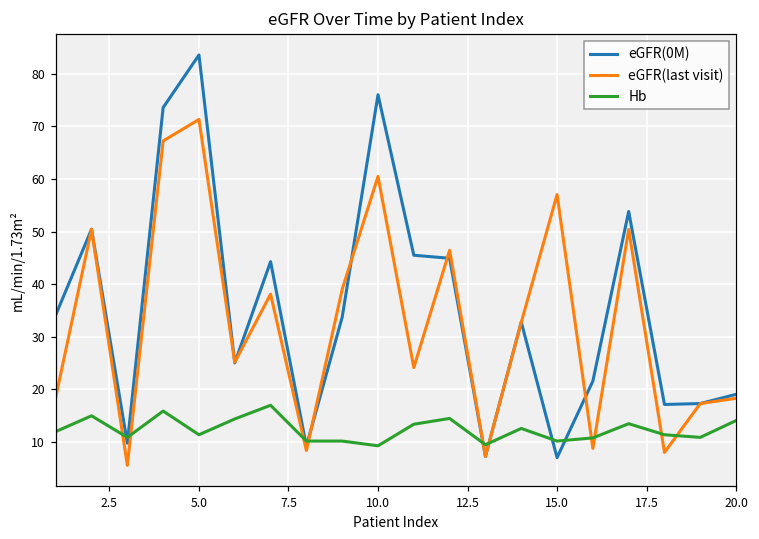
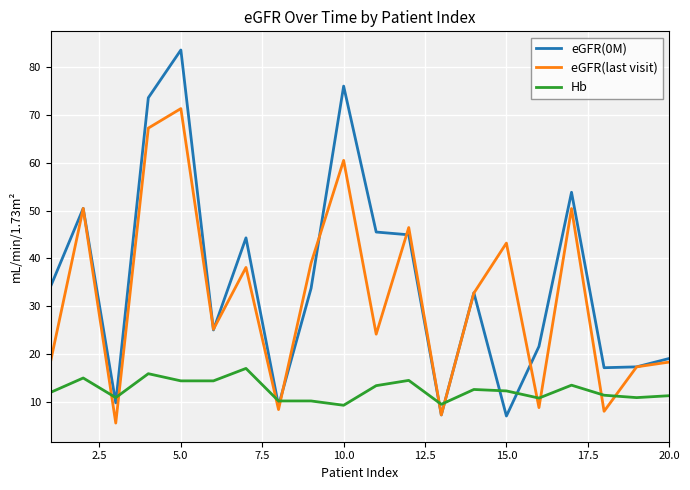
Hb, 5.0: 11 -> 14
eGFR(last visit), 15.0: 57 -> 43
Hb, 15.0: 10 -> 12
Hb, 20.0: 14 -> 11
